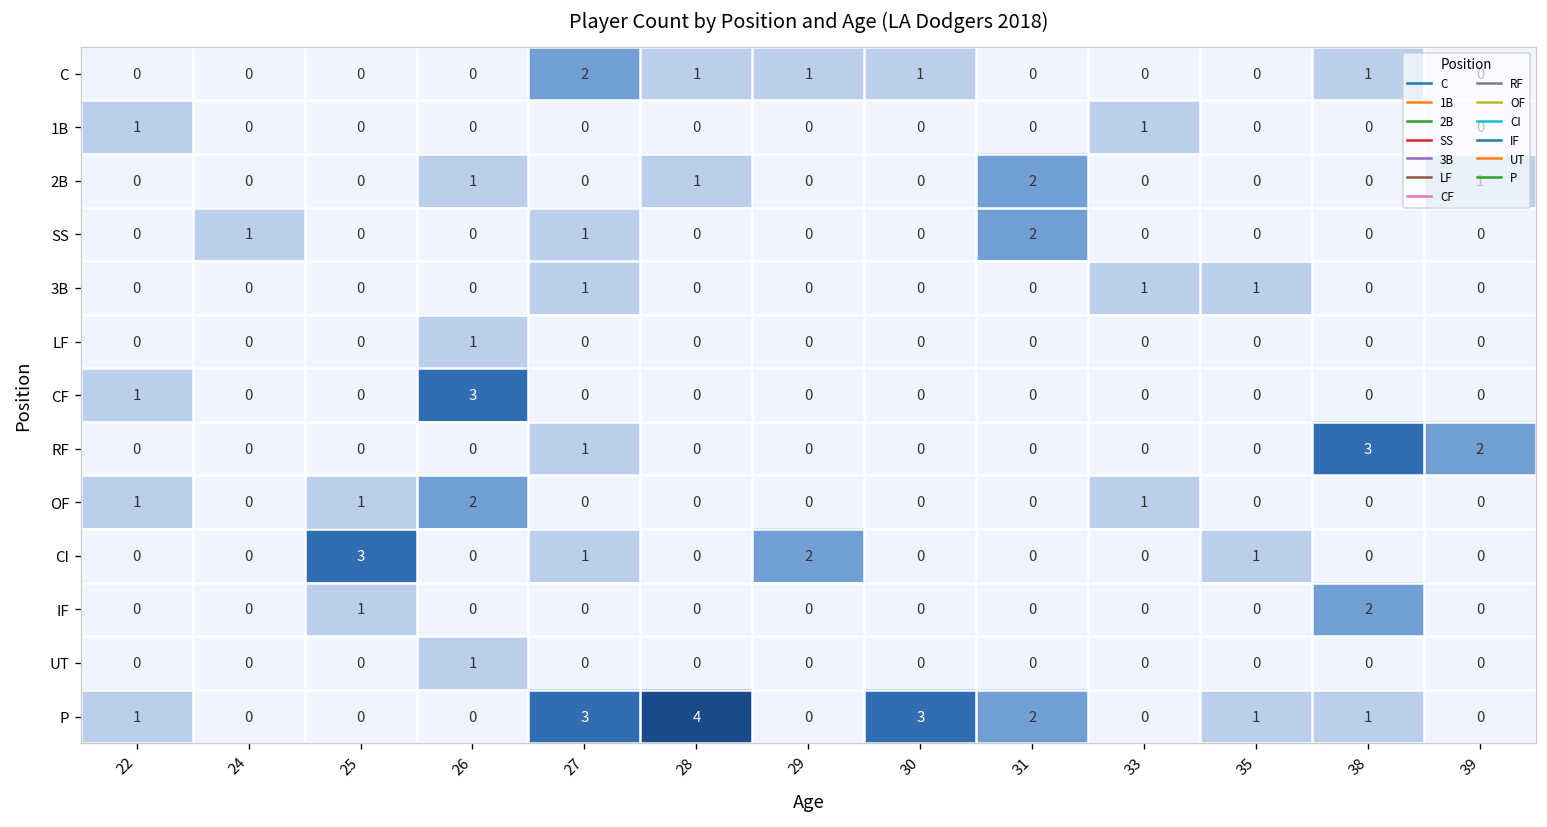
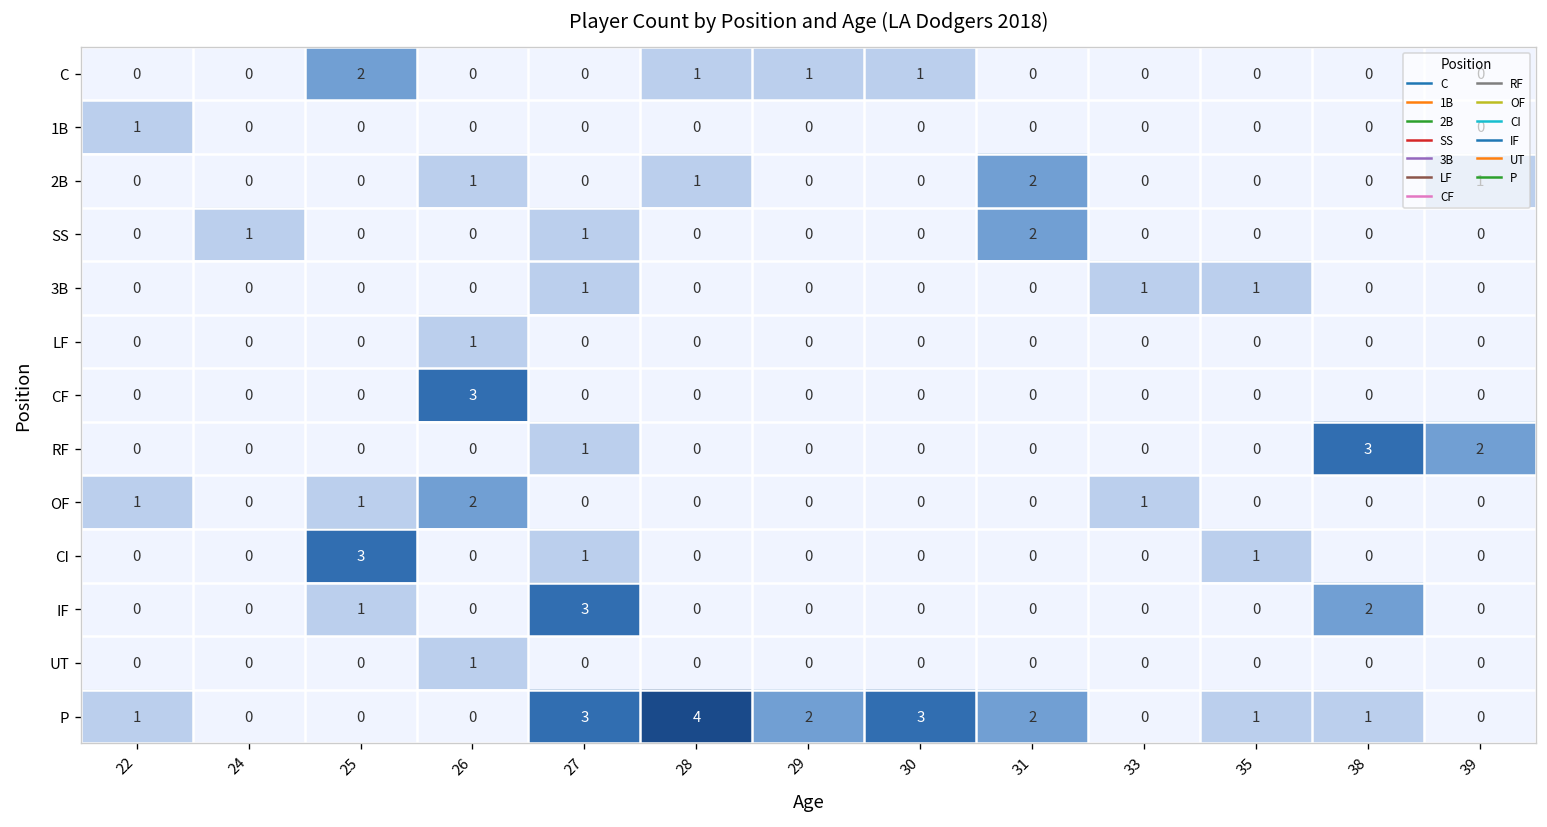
C, 25: 0 -> 2
C, 27: 2 -> 0
C, 38: 1 -> 0
1B, 33: 1 -> 0
CF, 22: 1 -> 0
CI, 29: 2 -> 0
IF, 27: 0 -> 3
P, 29: 0 -> 2
